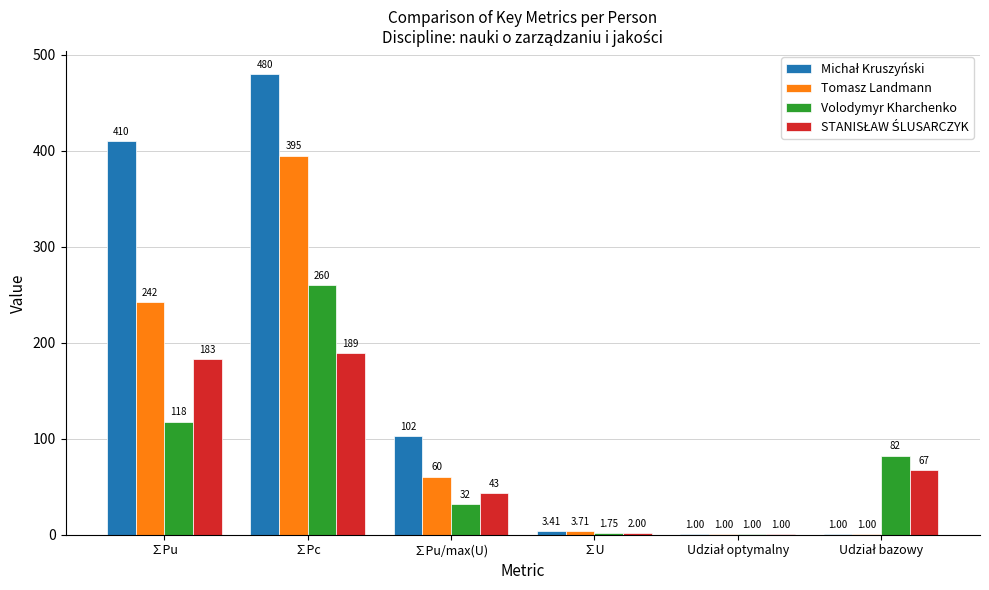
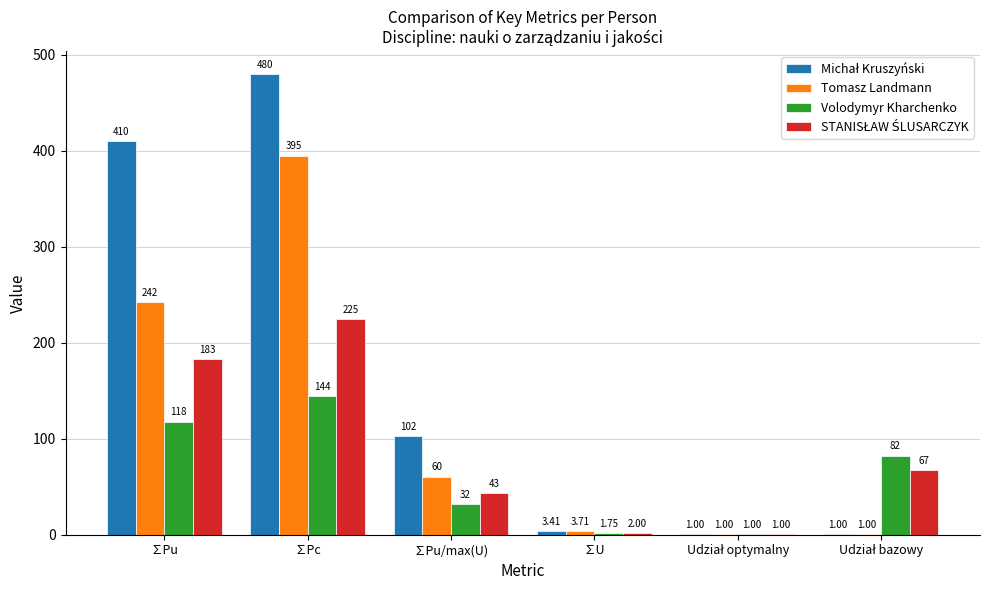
Volodymyr Kharchenko, ∑Pc: 260 -> 144
STANISŁAW ŚLUSARCZYK, ∑Pc: 189 -> 225
